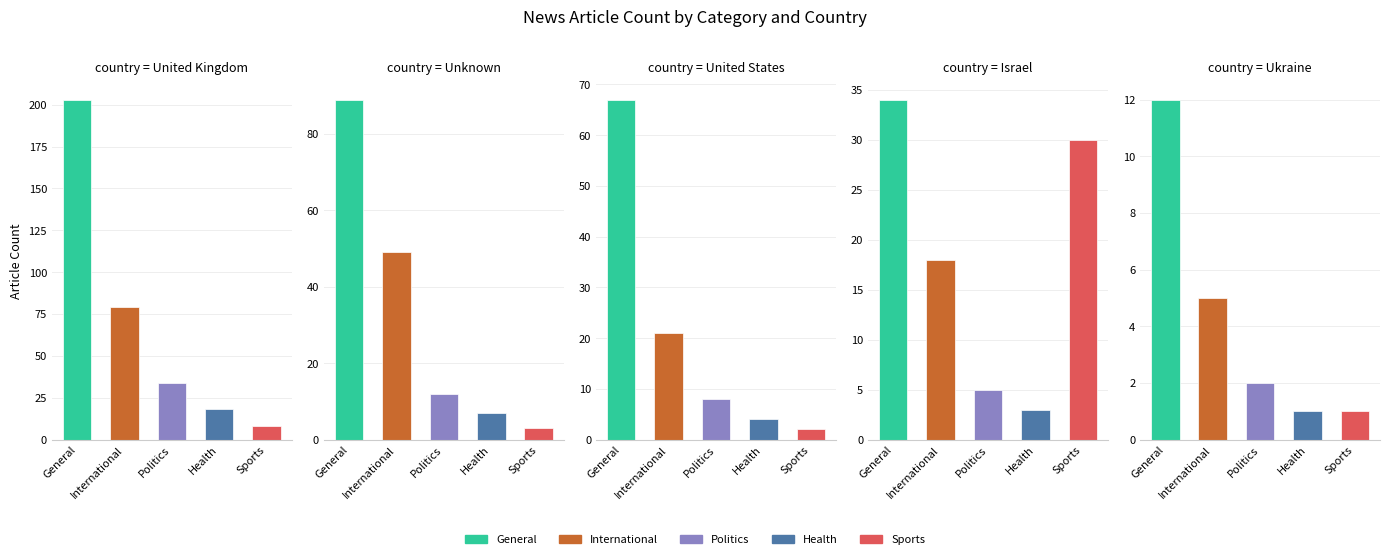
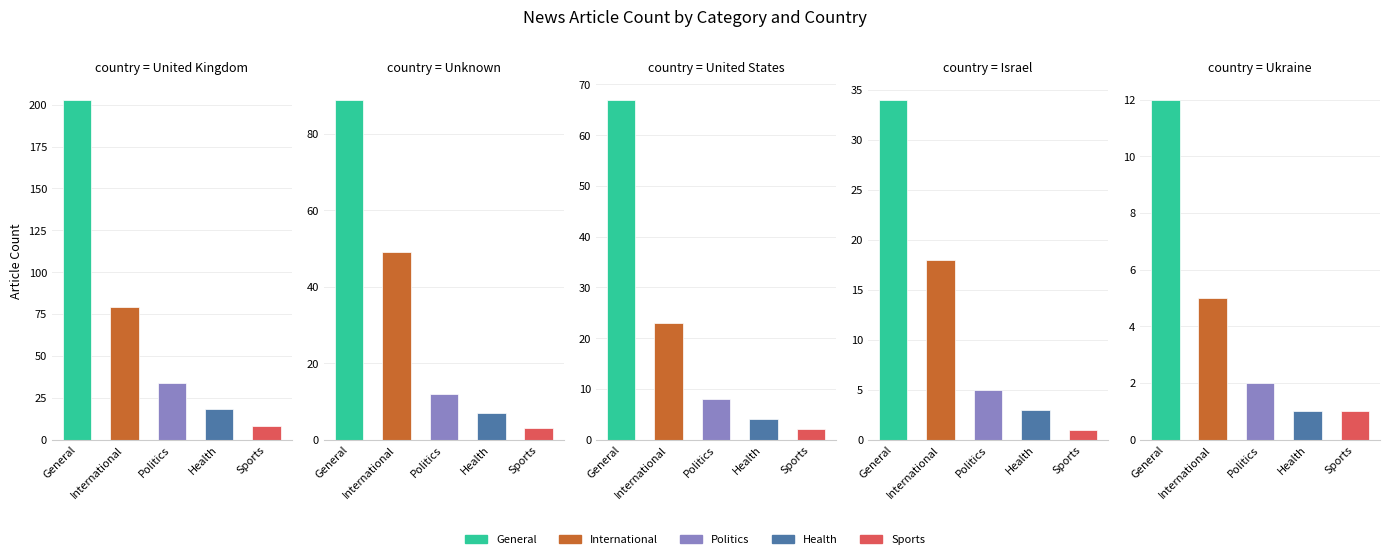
country = United States, International: 21 -> 23
country = Israel, Sports: 30 -> 1
